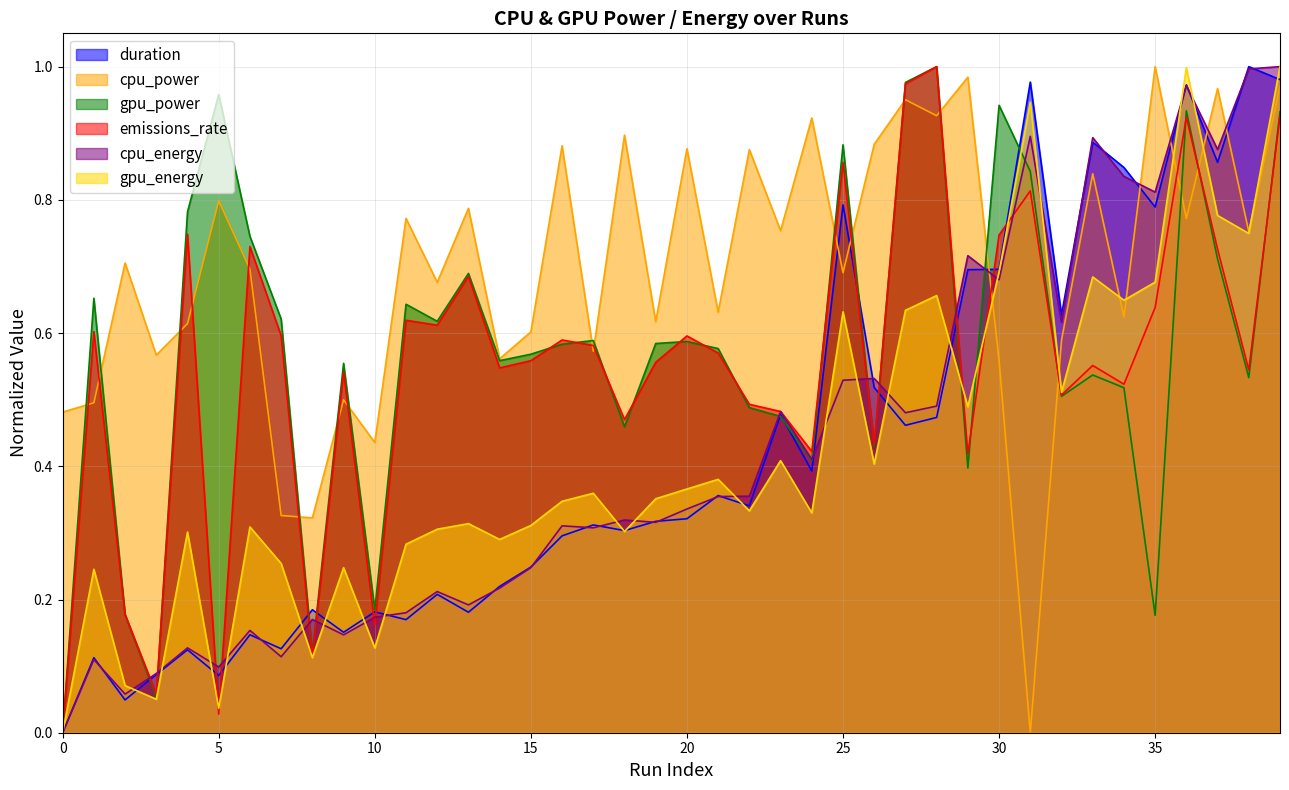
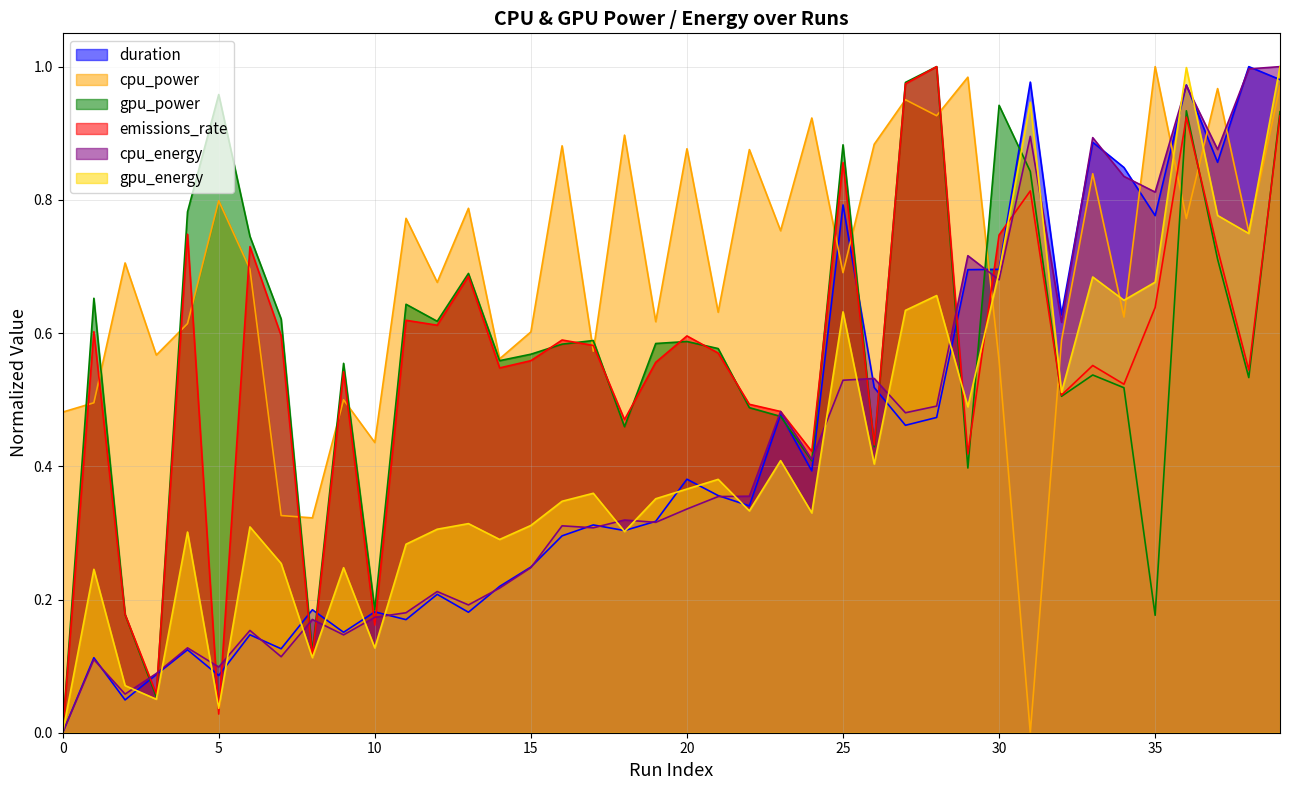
duration, 20: 0.32 -> 0.38
duration, 35: 0.79 -> 0.78
